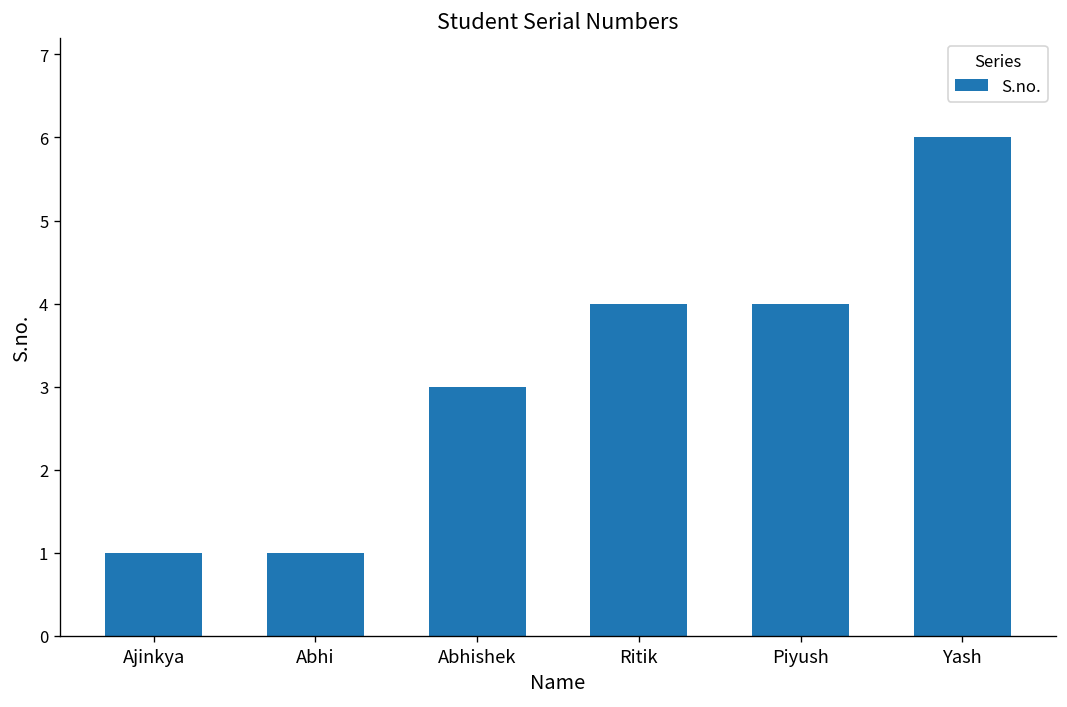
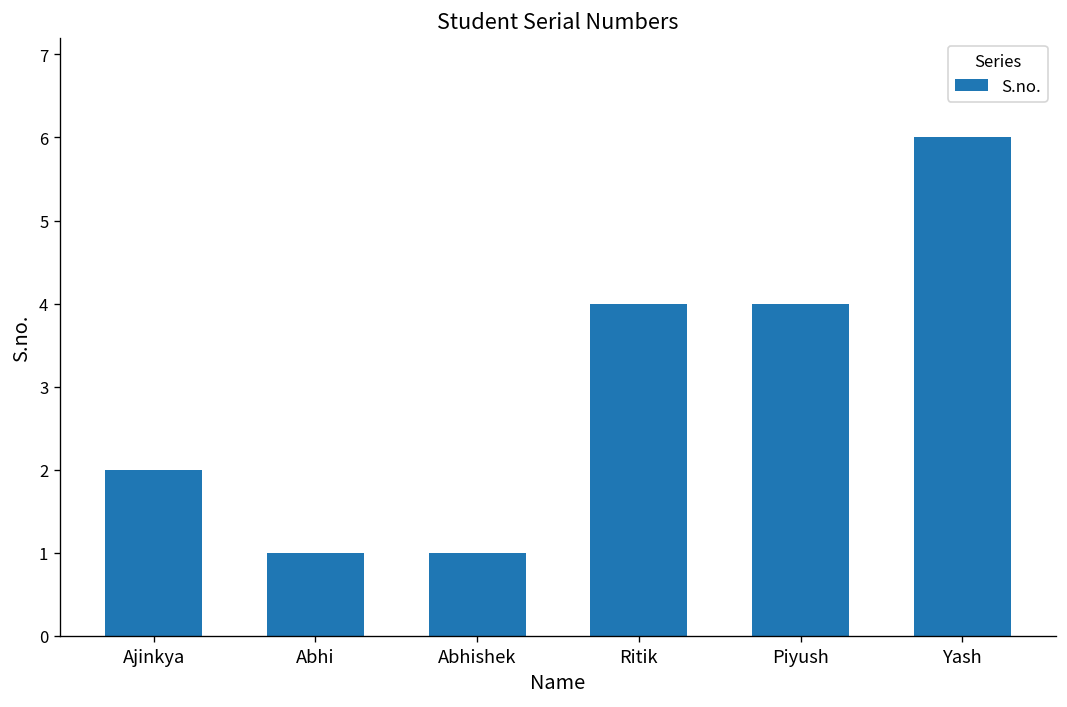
Ajinkya: 1 -> 2
Abhishek: 3 -> 1
